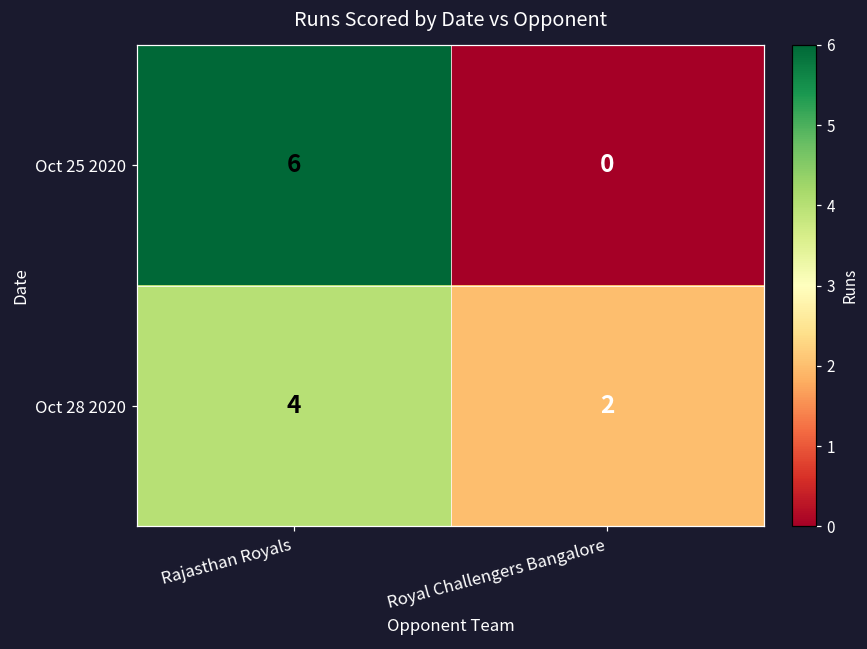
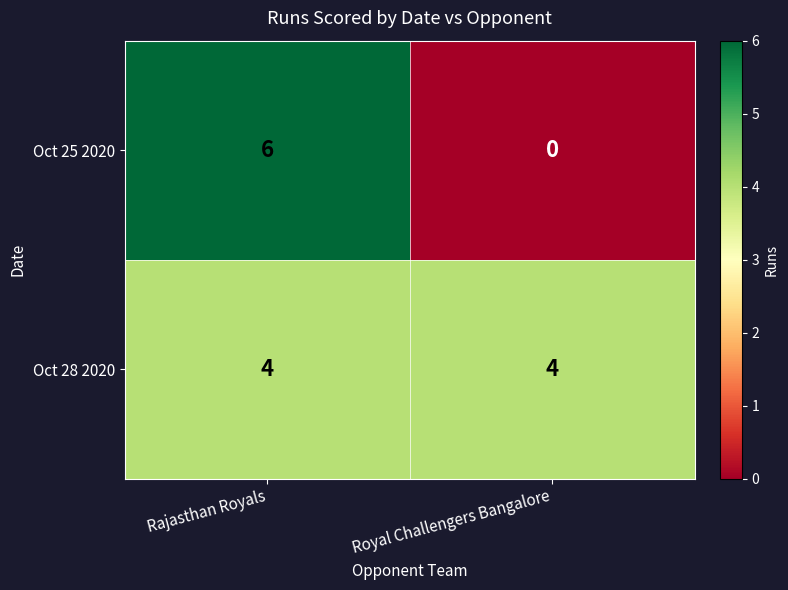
Oct 28 2020, Royal Challengers Bangalore: 2 -> 4
